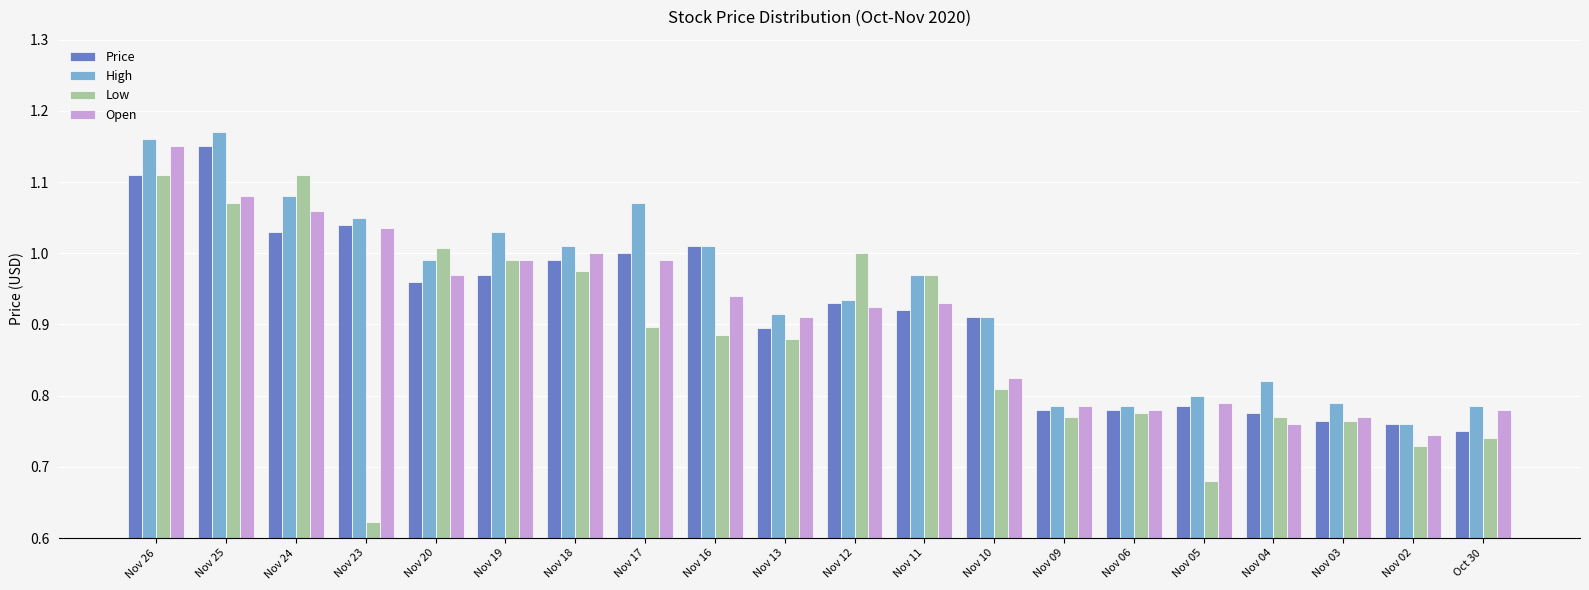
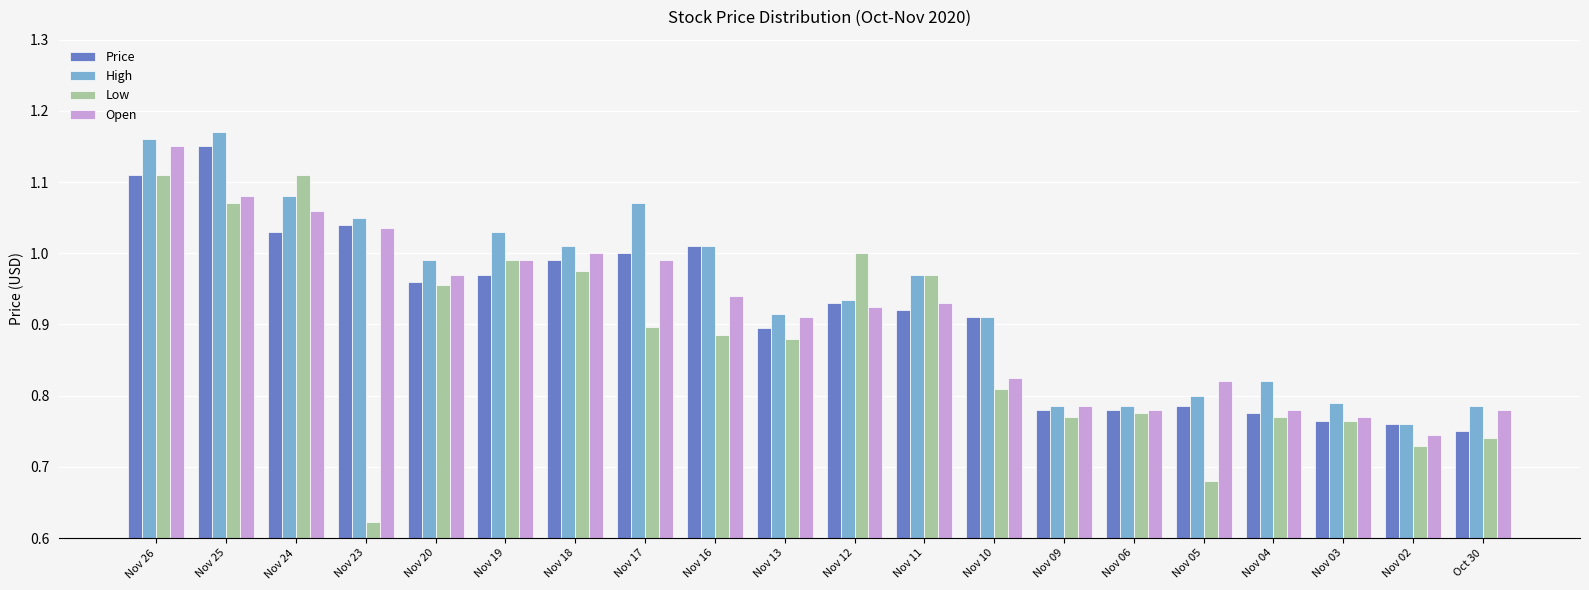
Low, Nov 20: 1.01 -> 0.96
Open, Nov 05: 0.79 -> 0.82
Open, Nov 04: 0.76 -> 0.78
